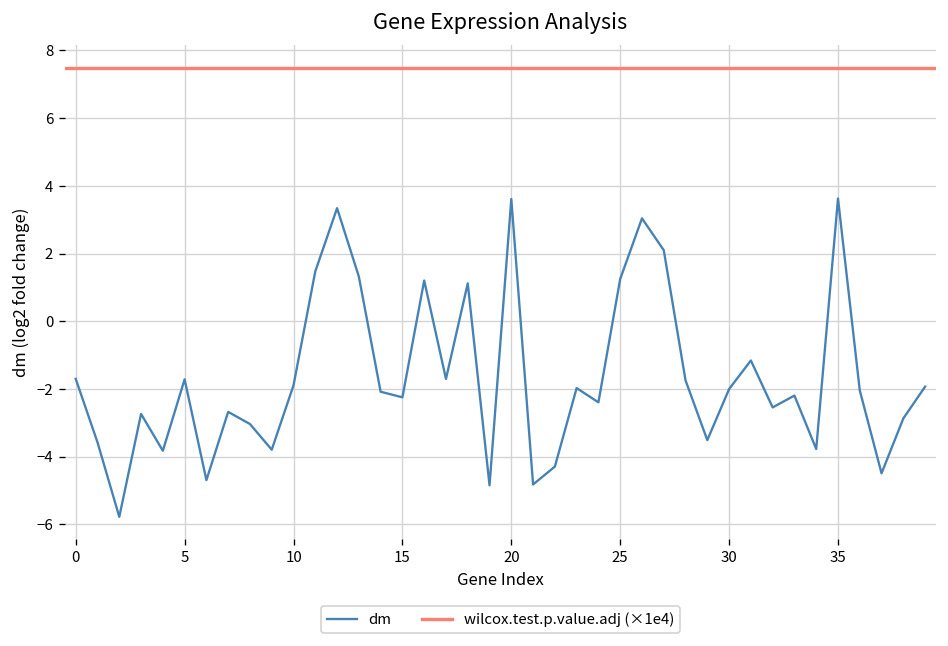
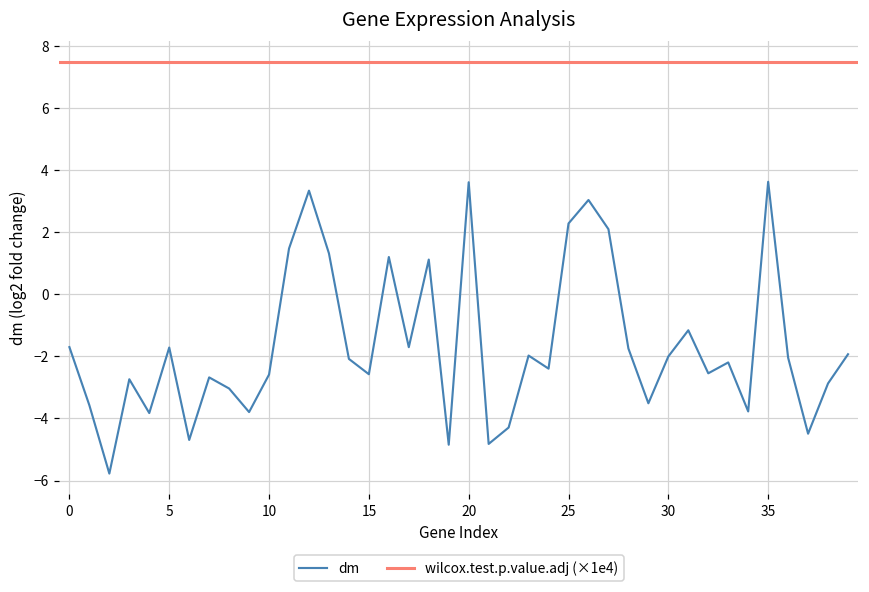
10: -1.9 -> -2.6
15: -2.2 -> -2.6
25: 1.2 -> 2.3
